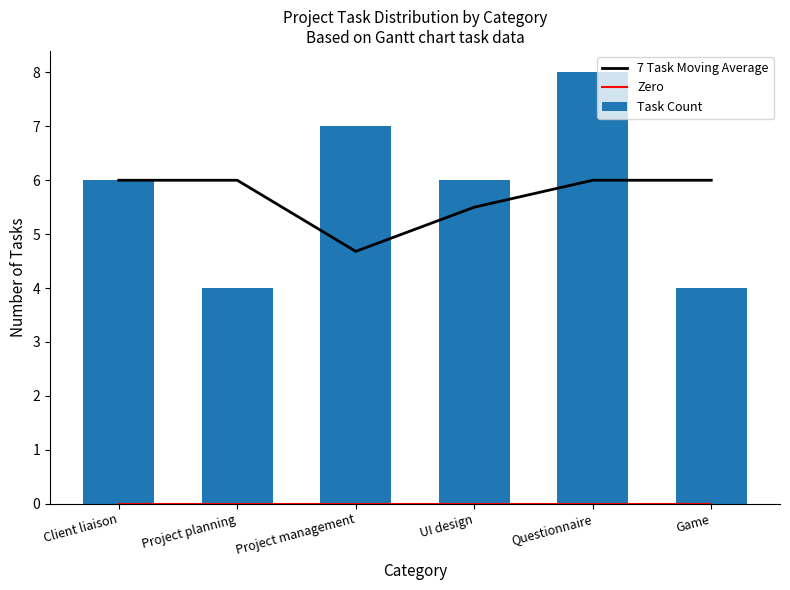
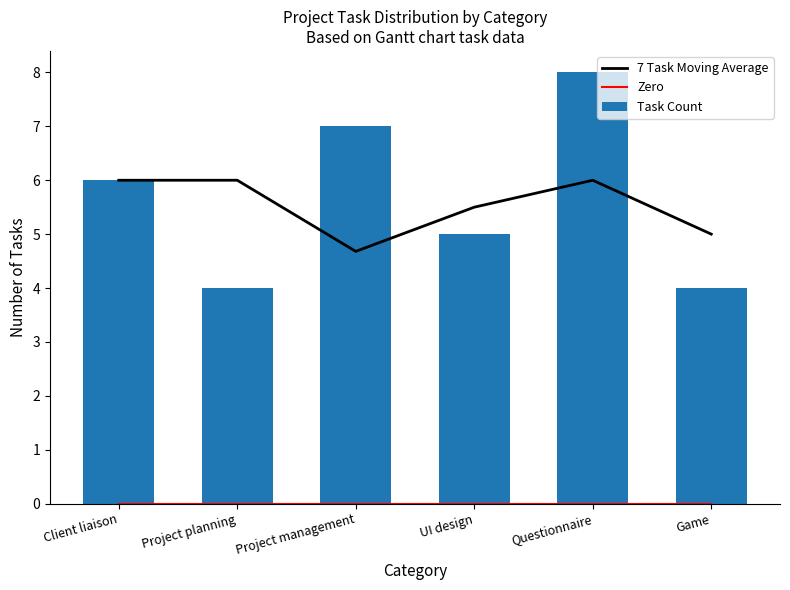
Task Count, UI design: 6 -> 5
7 Task Moving Average, Game: 6 -> 5
